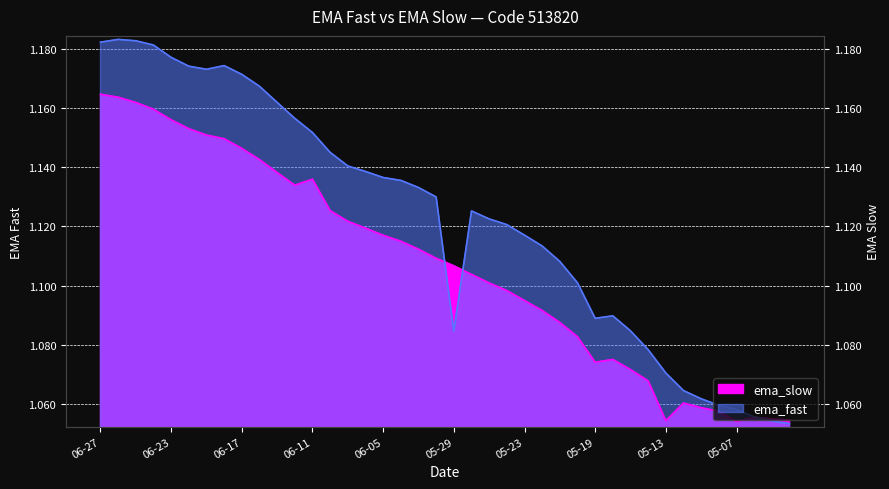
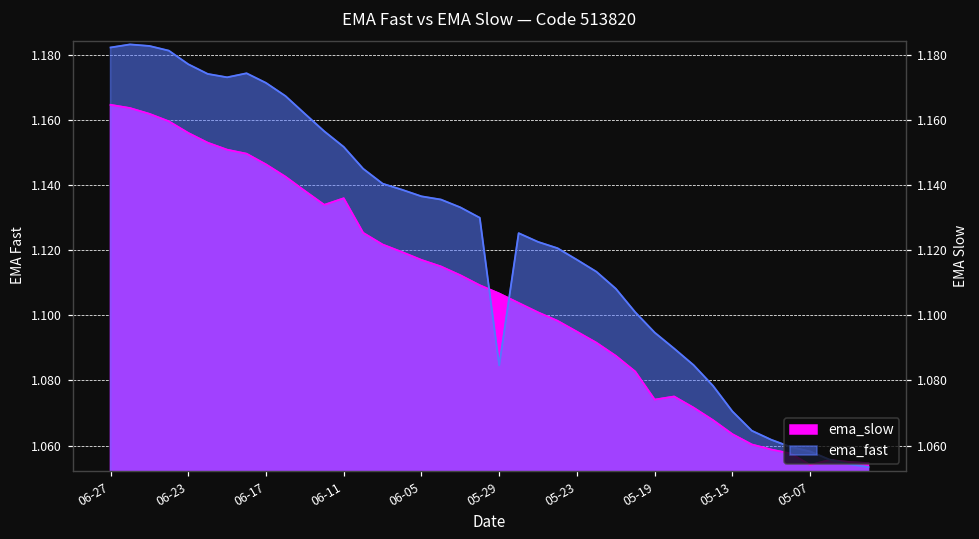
ema_fast, 05-19: 1.089 -> 1.095
ema_slow, 05-13: 1.054 -> 1.063
